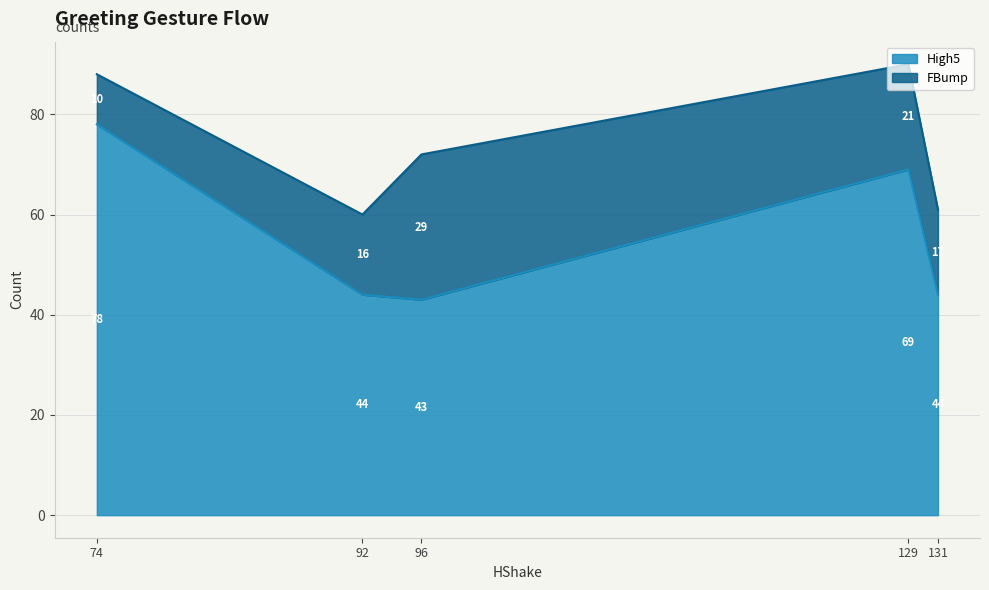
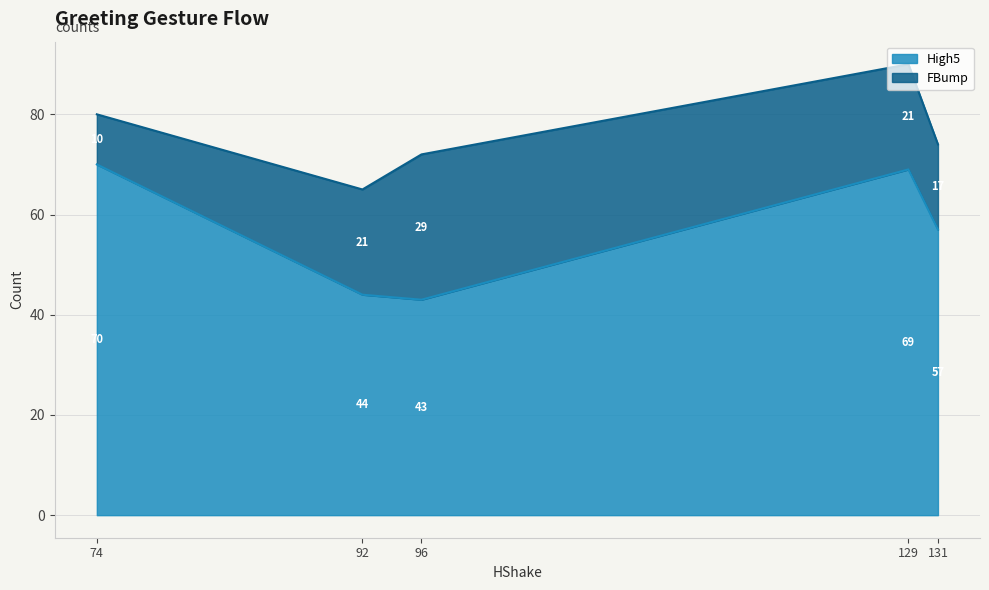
High5, 74: 78 -> 70
FBump, 92: 16 -> 21
High5, 131: 44 -> 57
